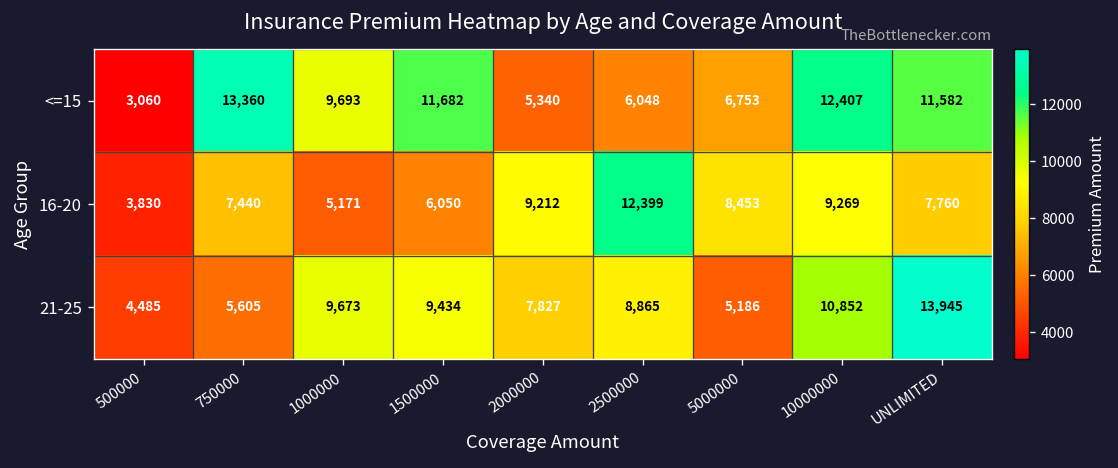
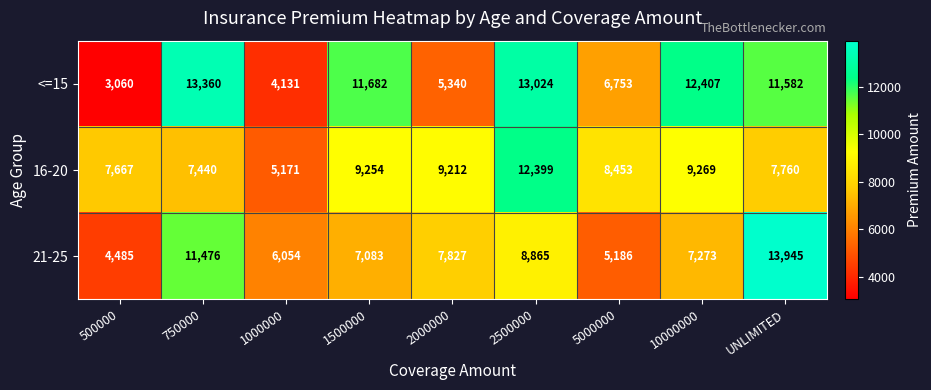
<=15, 1000000: 9,693 -> 4,131
<=15, 2500000: 6,048 -> 13,024
16-20, 500000: 3,830 -> 7,667
16-20, 1500000: 6,050 -> 9,254
21-25, 750000: 5,605 -> 11,476
21-25, 1000000: 9,673 -> 6,054
21-25, 1500000: 9,434 -> 7,083
21-25, 10000000: 10,852 -> 7,273
